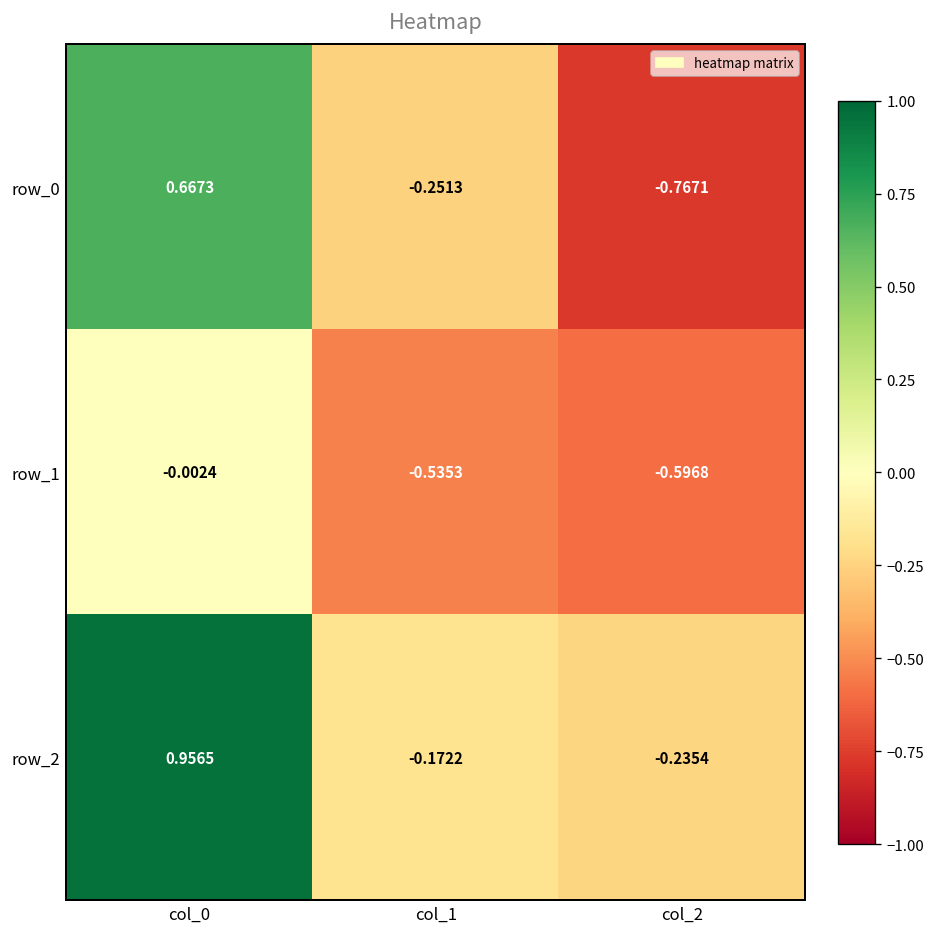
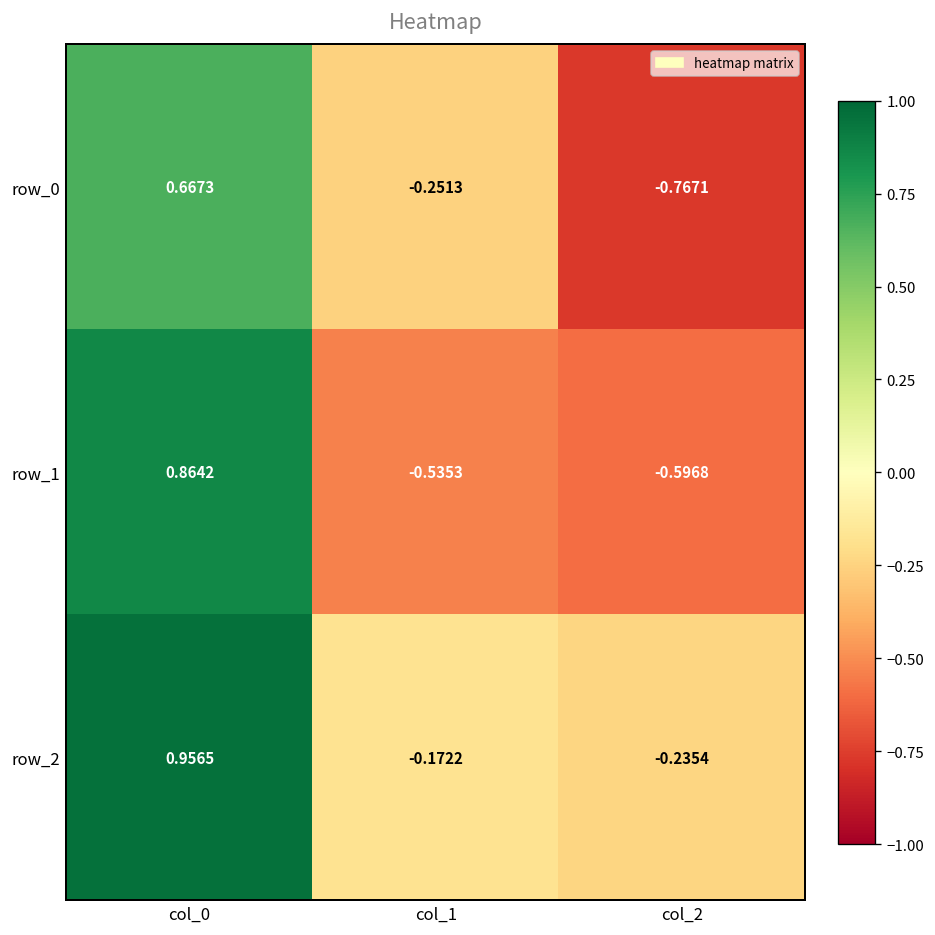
row_1, col_0: -0.0024 -> 0.8642
